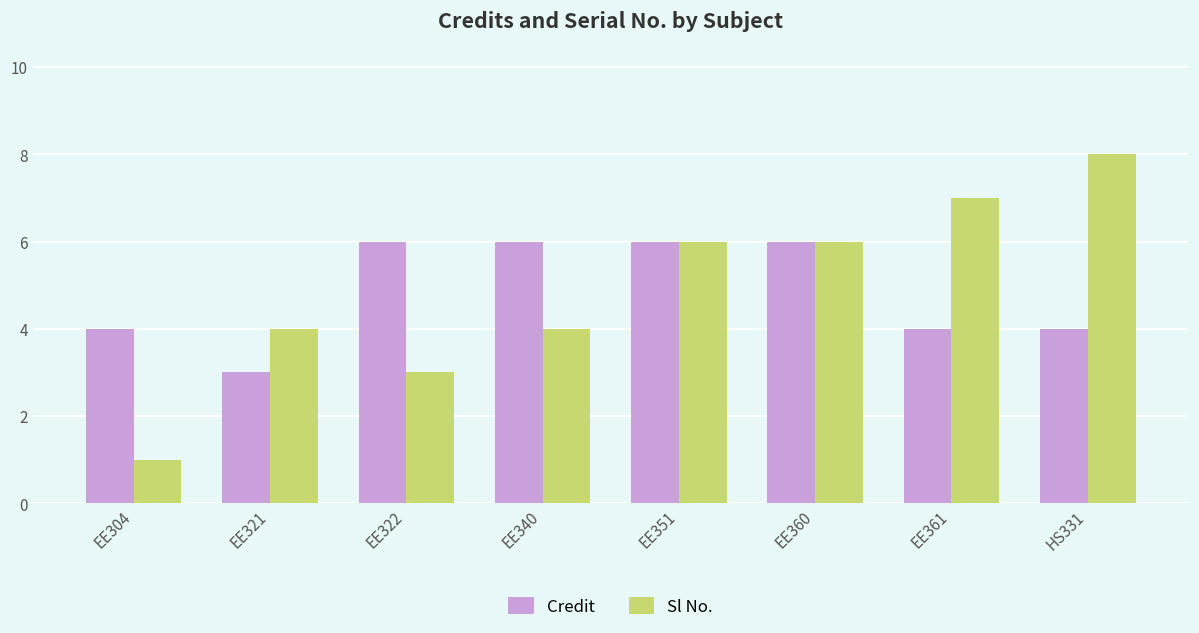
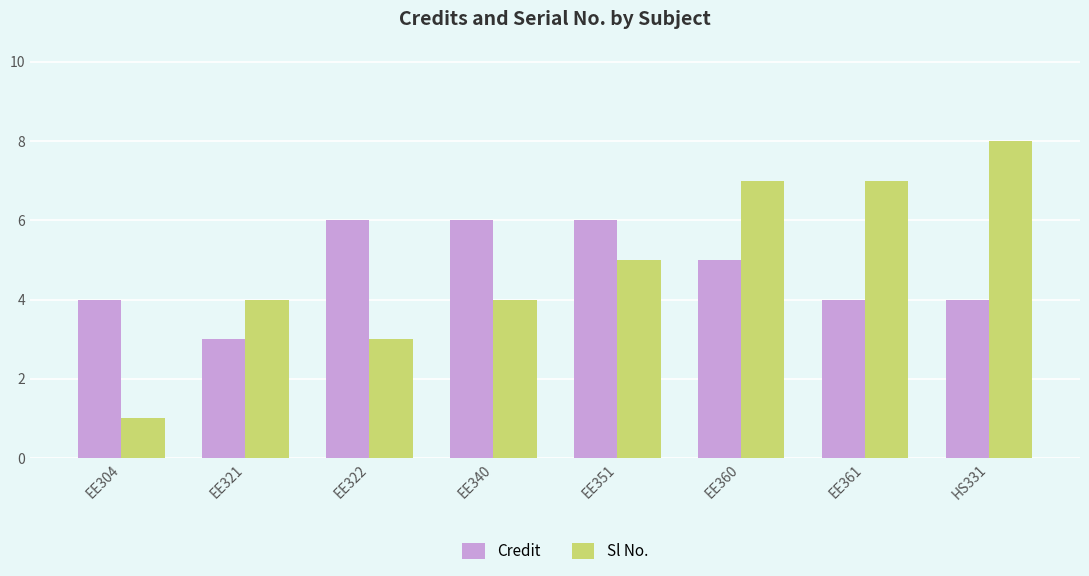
Sl No., EE351: 6 -> 5
Credit, EE360: 6 -> 5
Sl No., EE360: 6 -> 7
